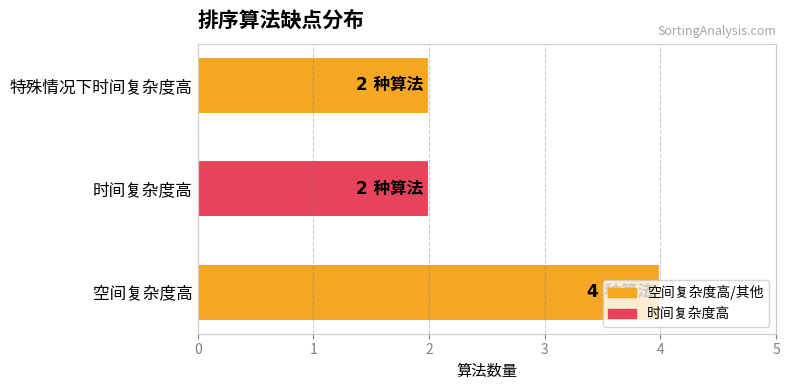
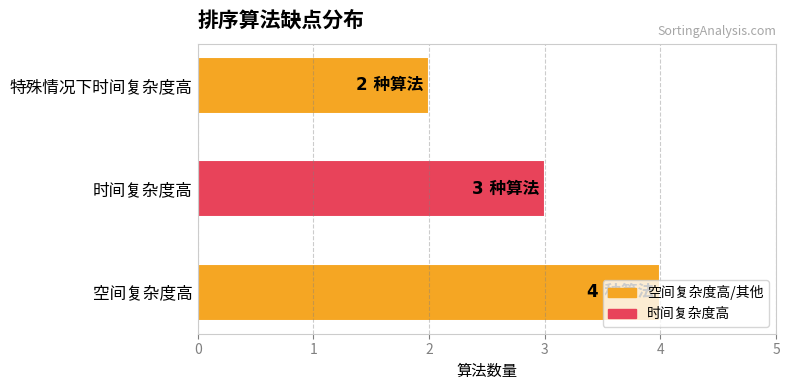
时间复杂度高: 2 -> 3
